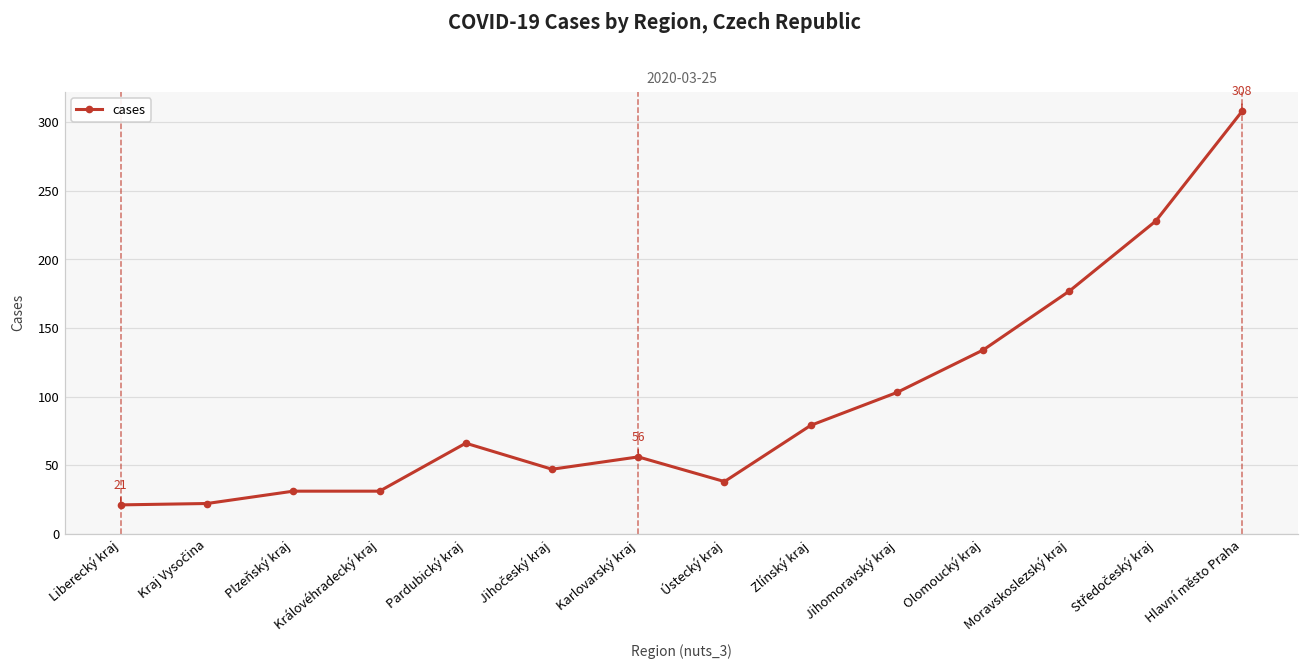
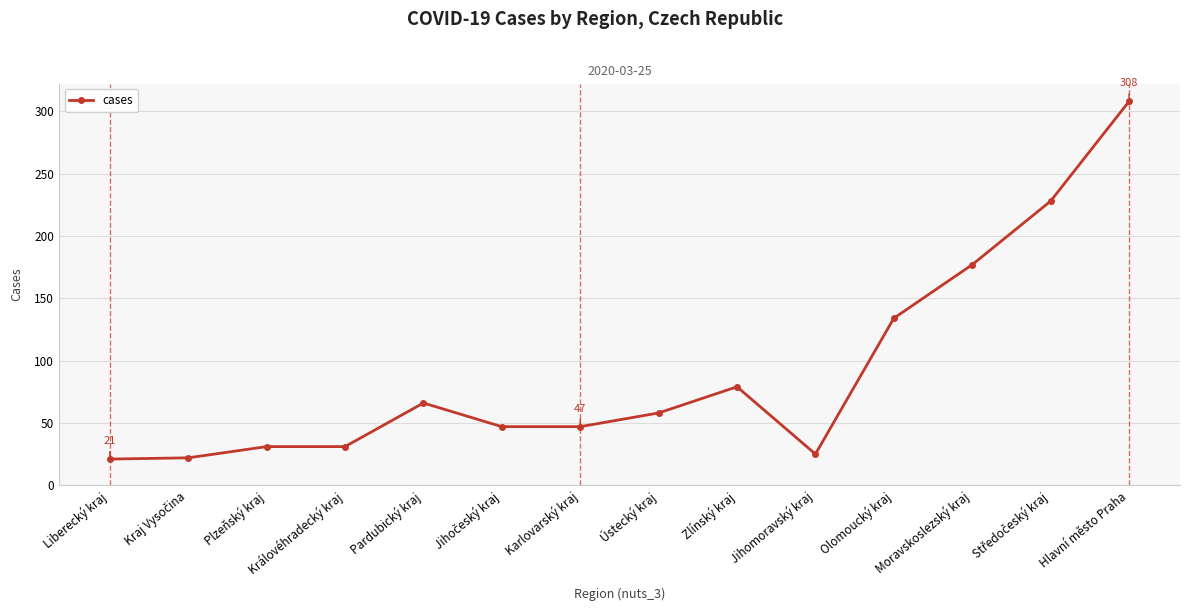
Karlovarský kraj: 56 -> 47
Ústecký kraj: 38 -> 58
Jihomoravský kraj: 103 -> 25
